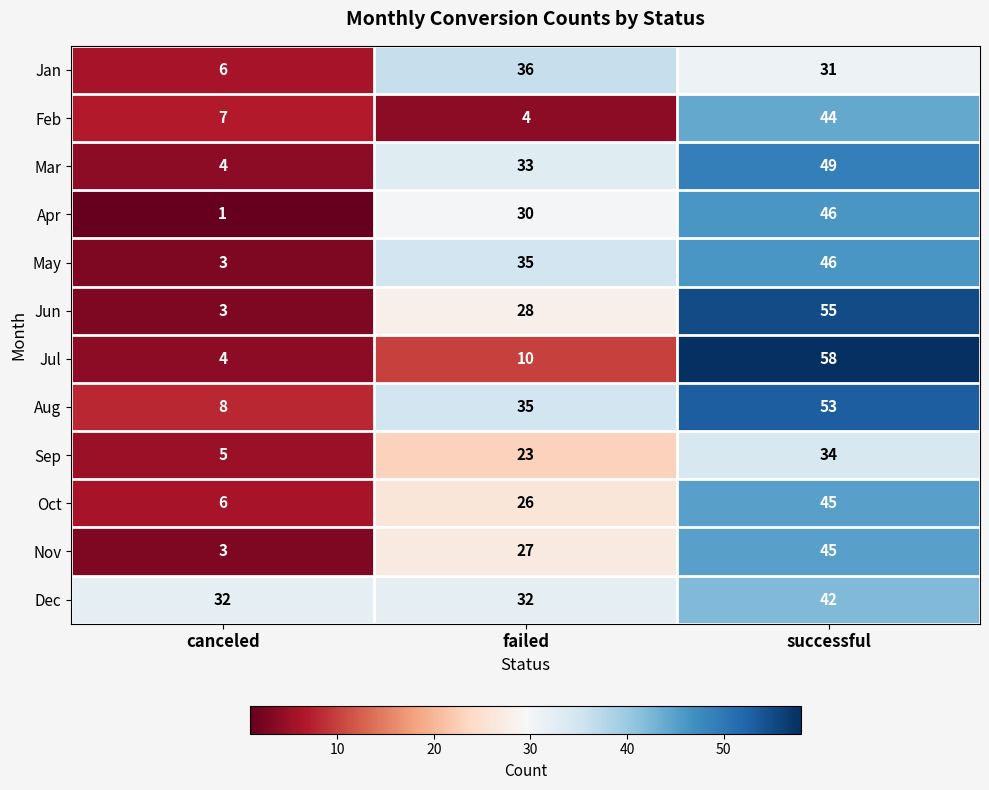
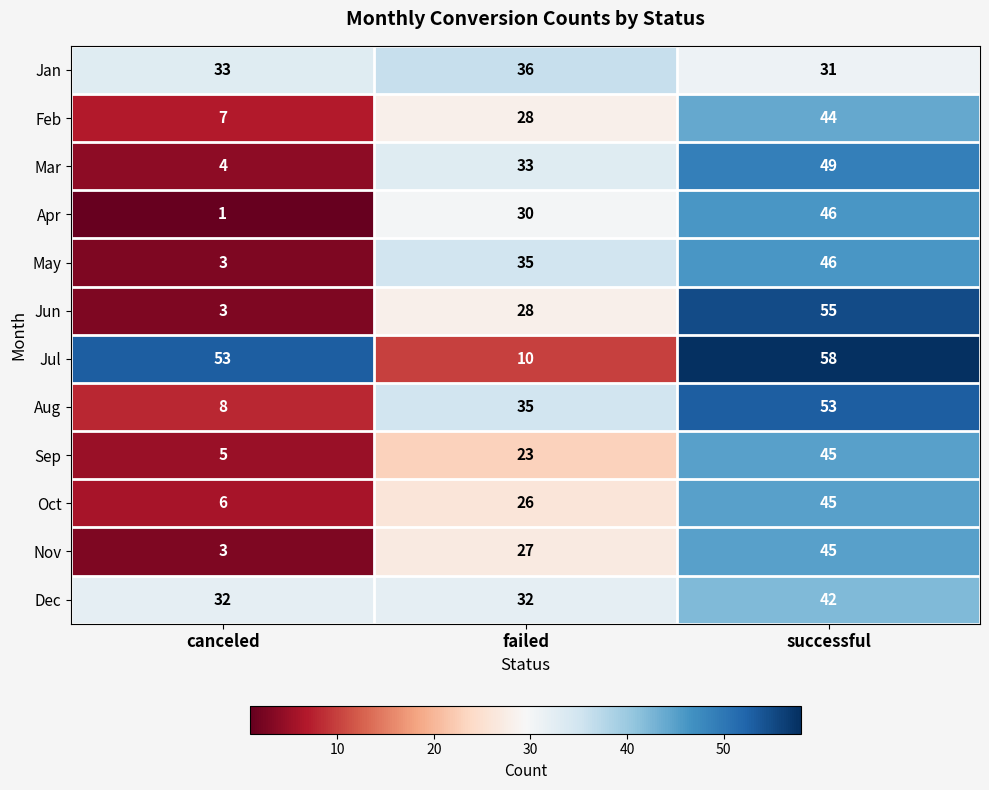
Jan, canceled: 6 -> 33
Feb, failed: 4 -> 28
Jul, canceled: 4 -> 53
Sep, successful: 34 -> 45
